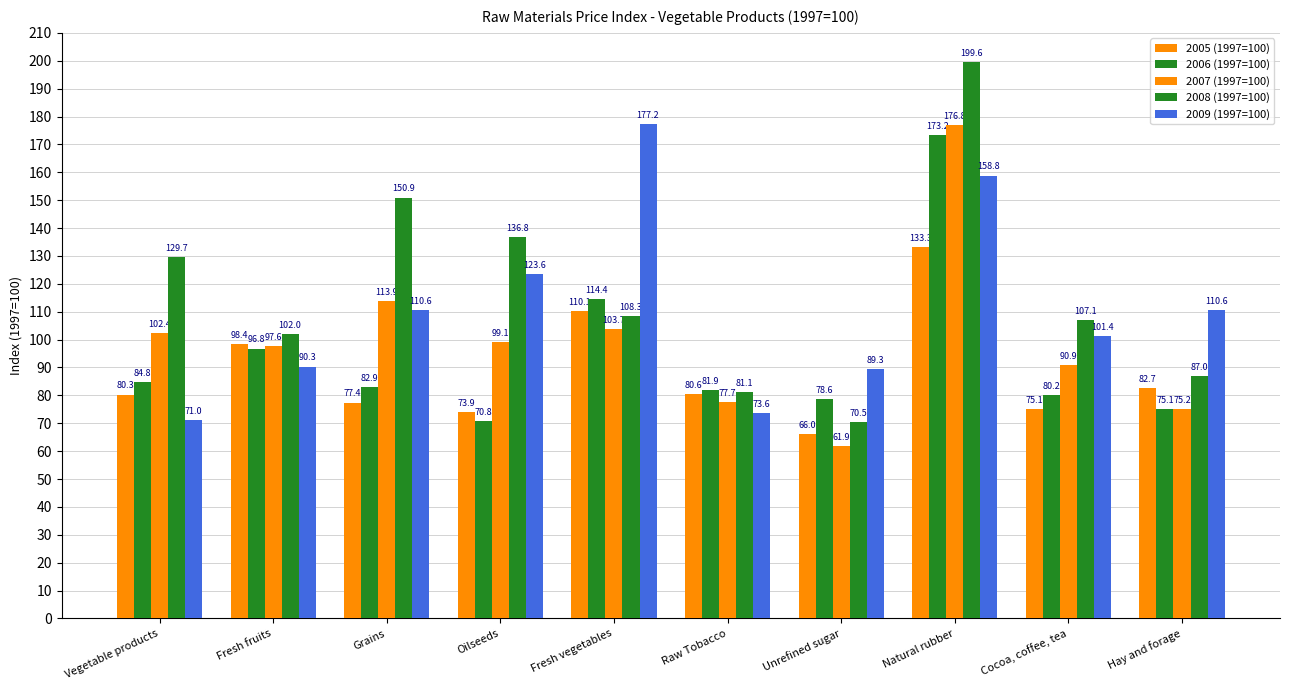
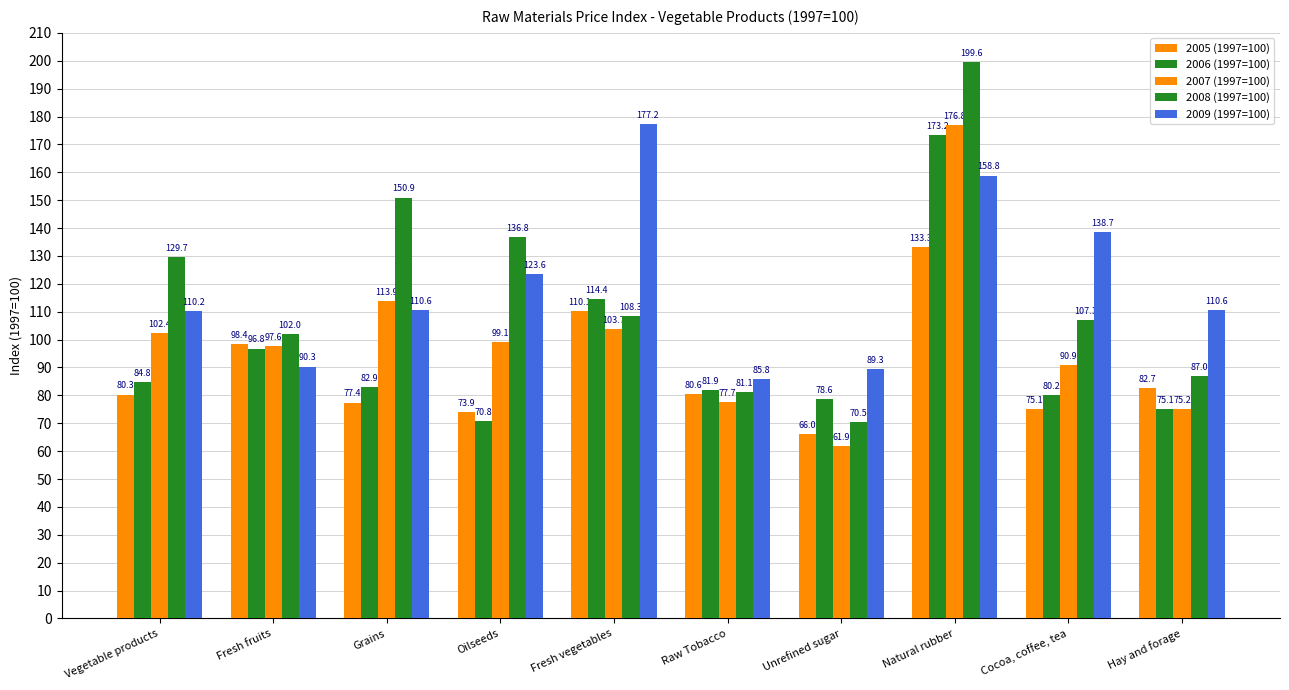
2009 (1997=100), Vegetable products: 71.0 -> 110.2
2009 (1997=100), Raw Tobacco: 73.6 -> 85.8
2009 (1997=100), Cocoa, coffee, tea: 101.4 -> 138.7
